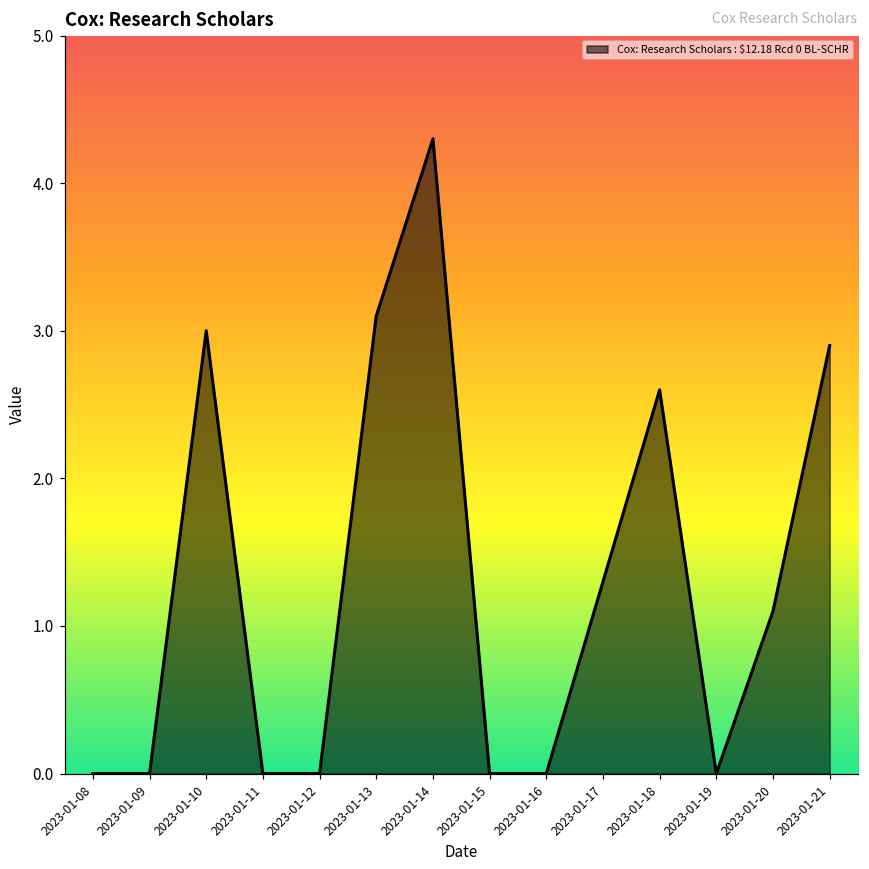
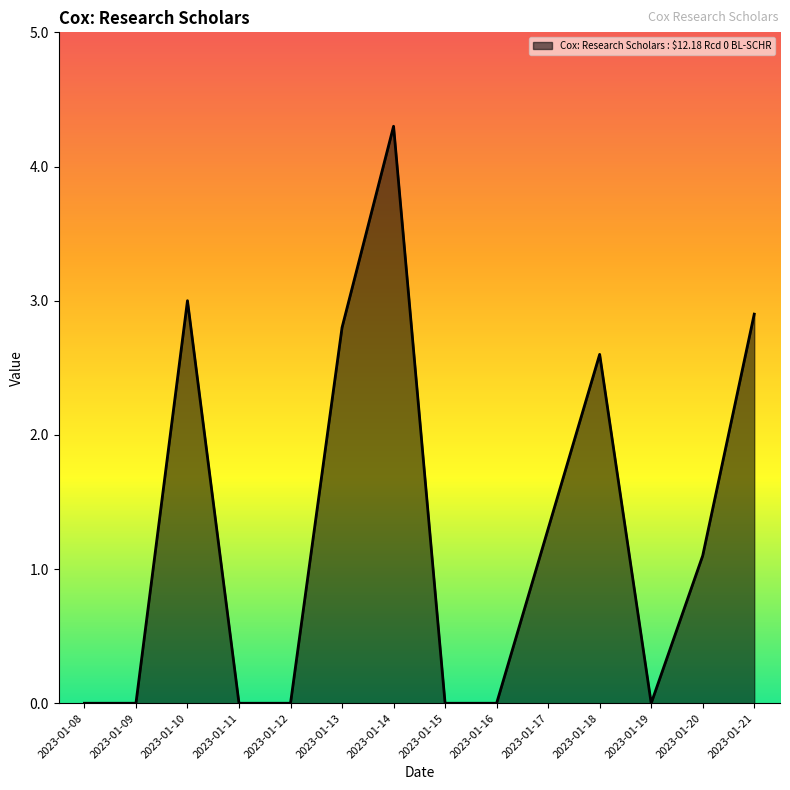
2023-01-13: 3.1 -> 2.8
